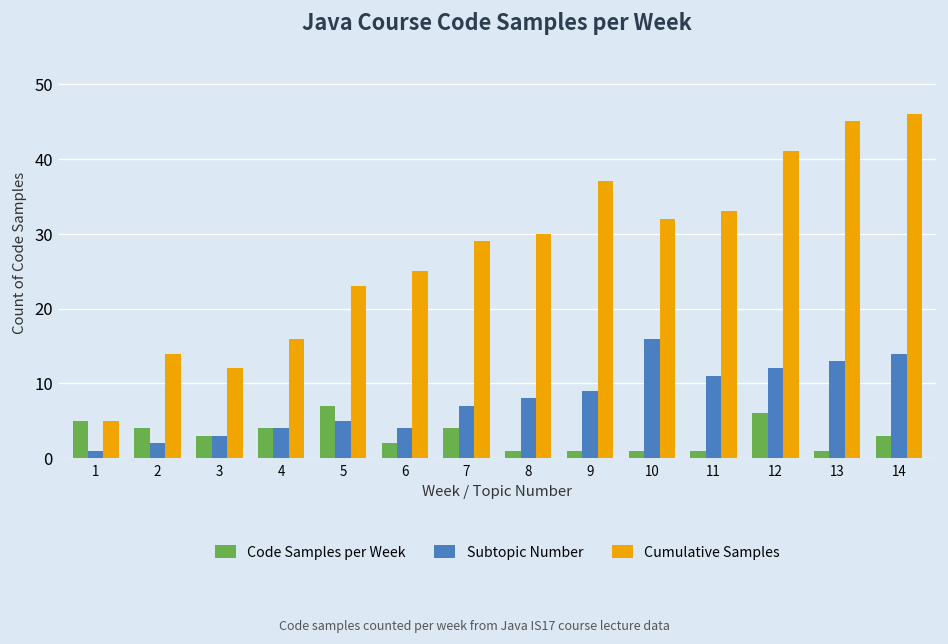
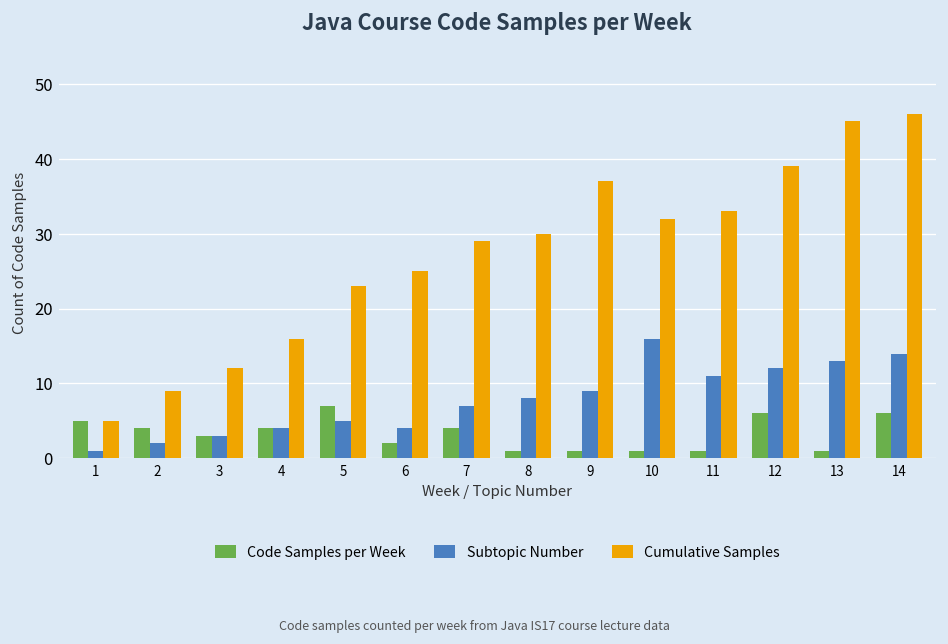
Cumulative Samples, 2: 14 -> 9
Cumulative Samples, 12: 41 -> 39
Code Samples per Week, 14: 3 -> 6
